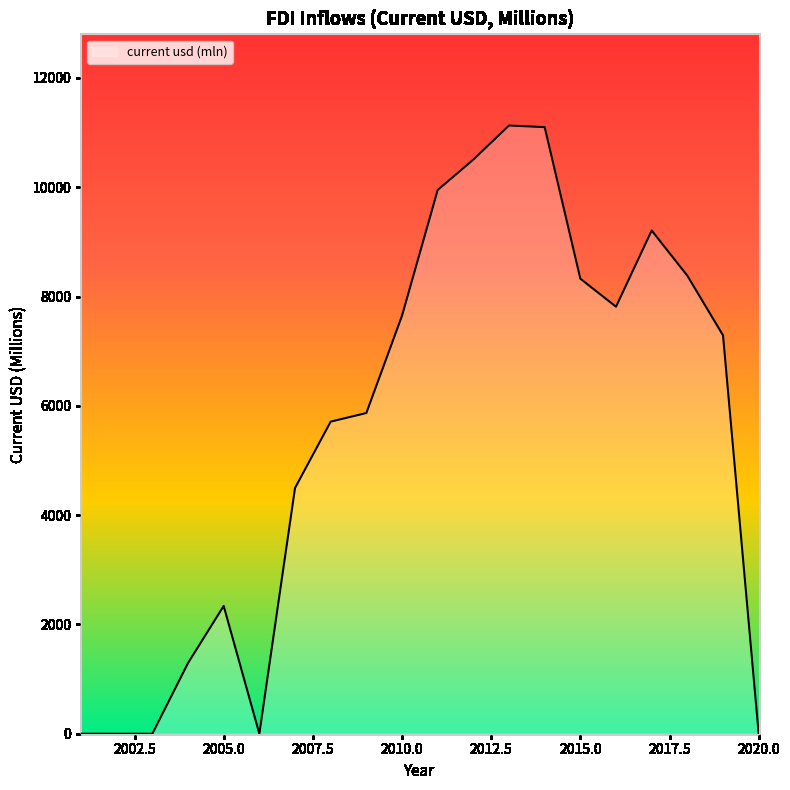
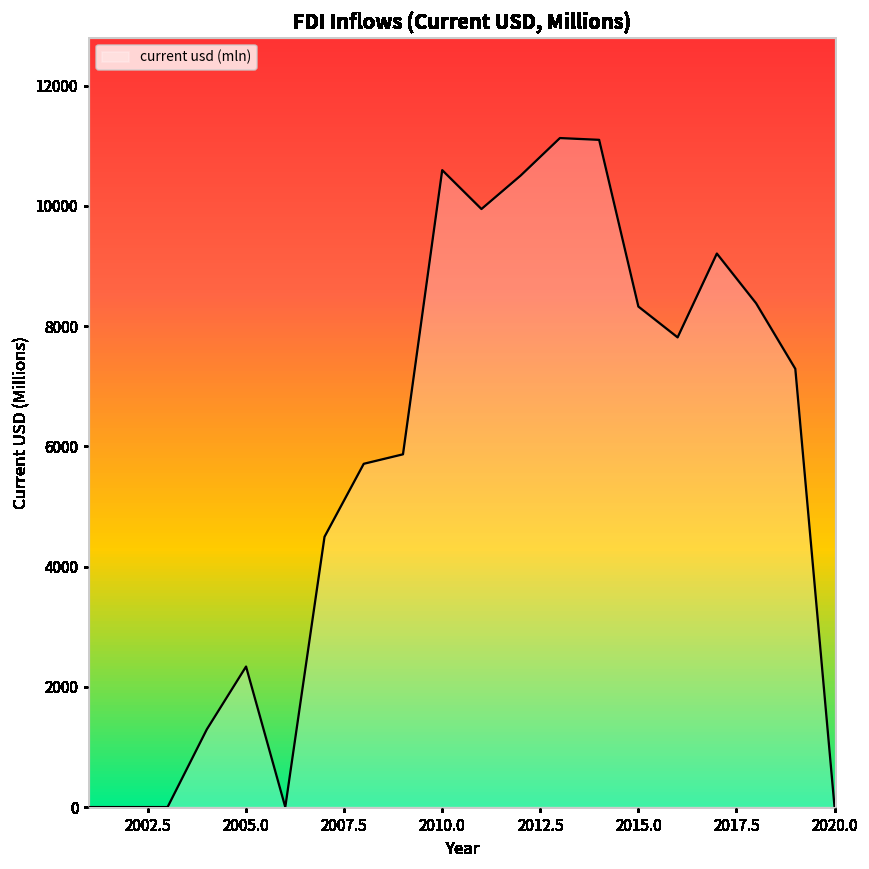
2010.0: 7600 -> 10600
